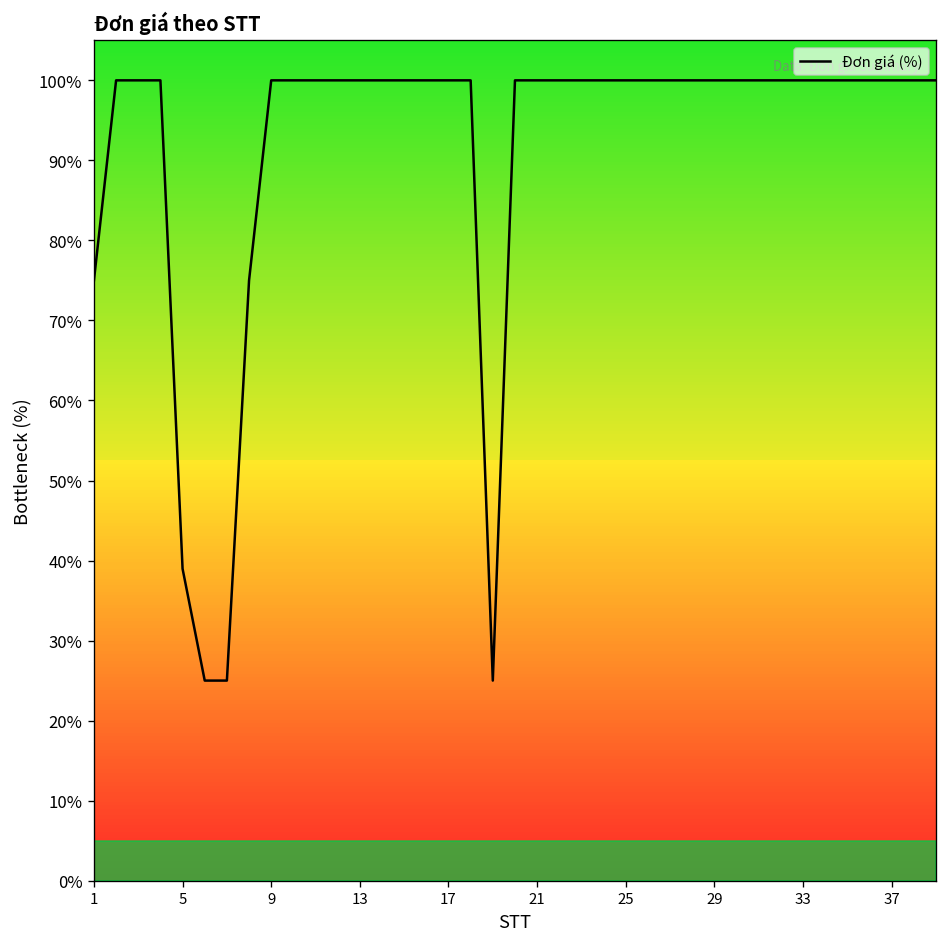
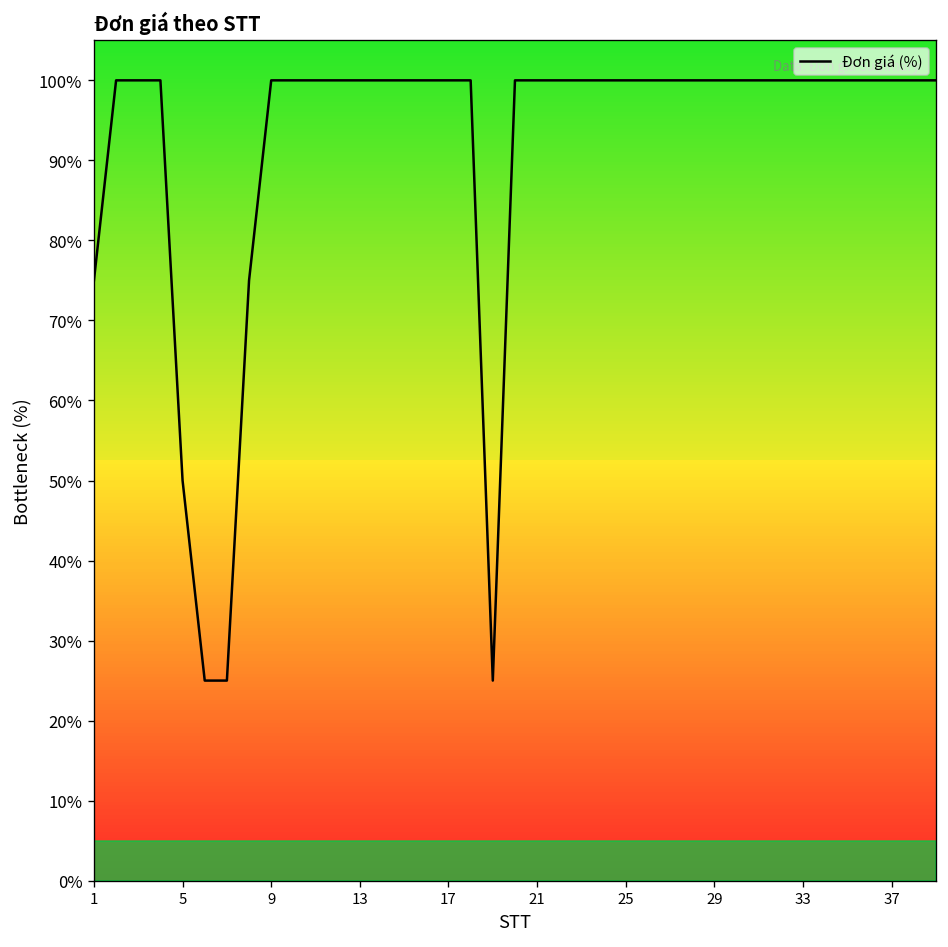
5: 39% -> 50%
